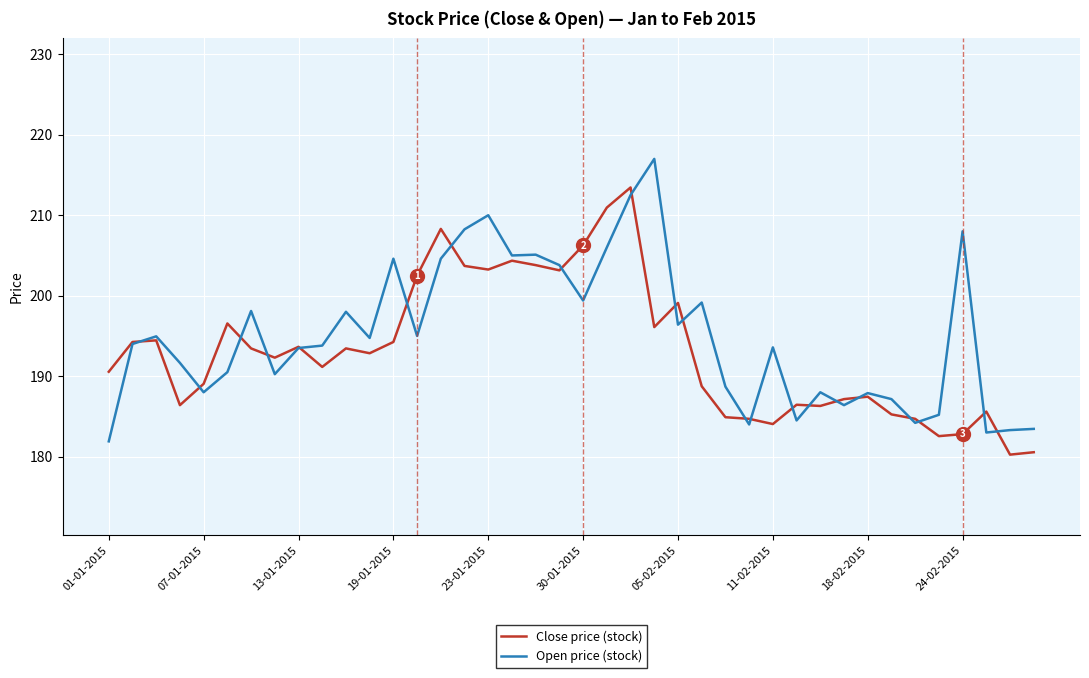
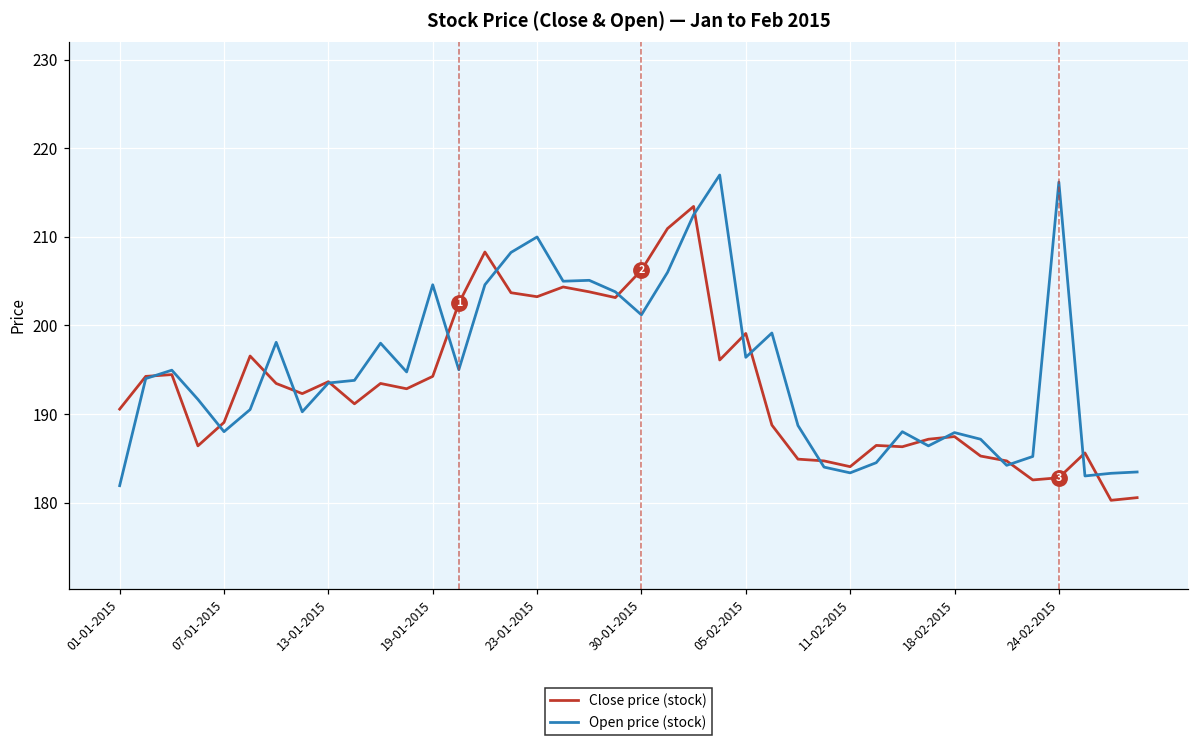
Open price (stock), 30-01-2015: 199 -> 201
Open price (stock), 11-02-2015: 194 -> 183
Open price (stock), 24-02-2015: 208 -> 216
